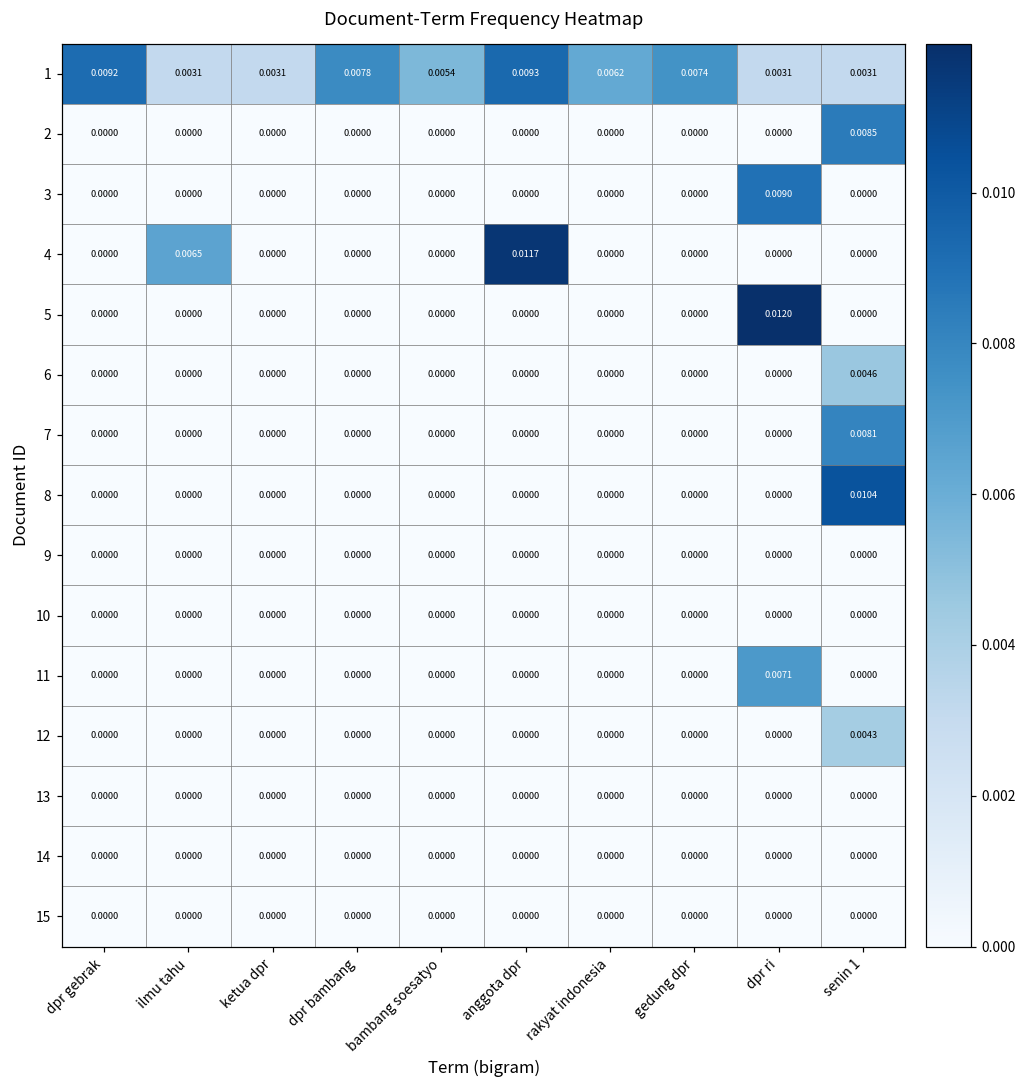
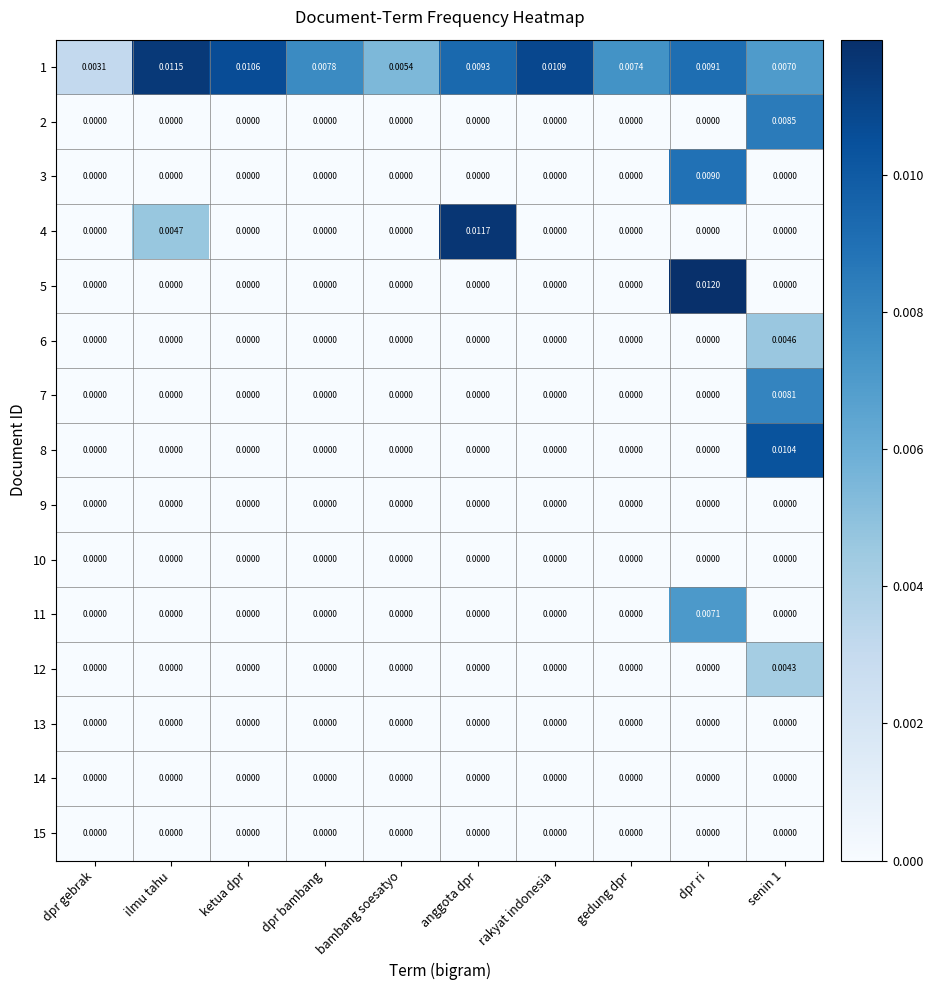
1, dpr gebrak: 0.0092 -> 0.0031
1, ilmu tahu: 0.0031 -> 0.0115
1, ketua dpr: 0.0031 -> 0.0106
1, rakyat indonesia: 0.0062 -> 0.0109
1, dpr ri: 0.0031 -> 0.0091
1, senin 1: 0.0031 -> 0.0070
4, ilmu tahu: 0.0065 -> 0.0047
